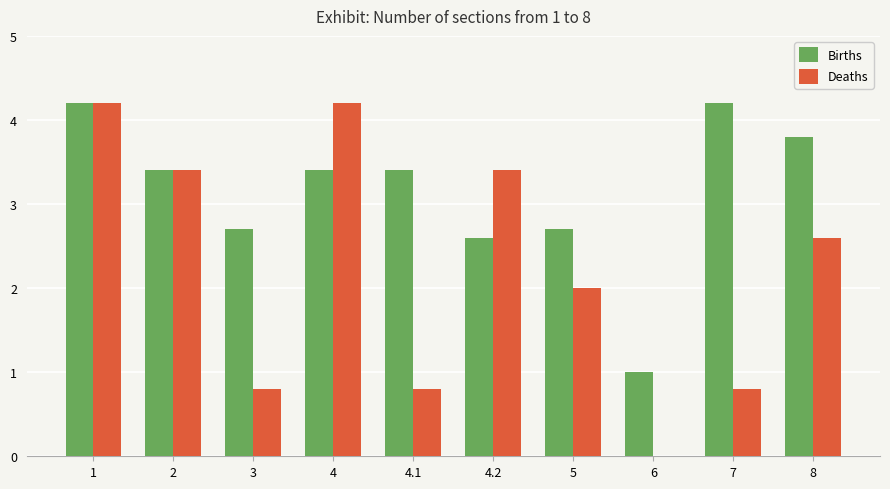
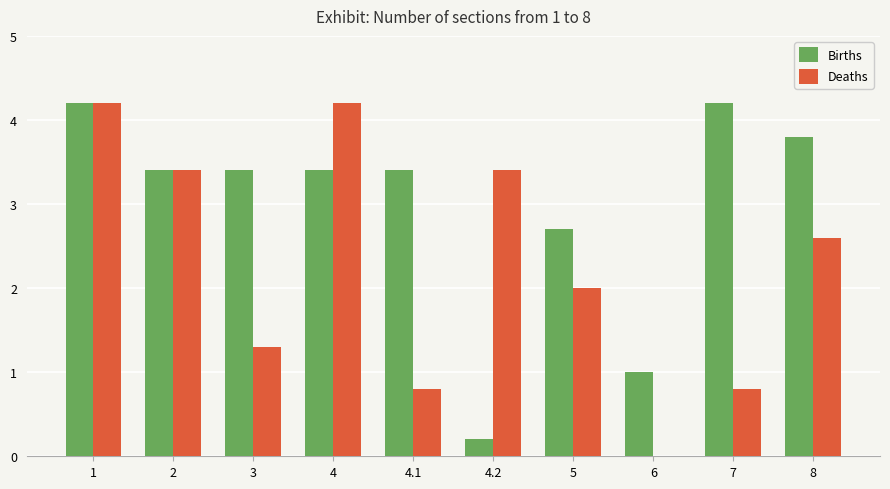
Births, 3: 2.7 -> 3.4
Deaths, 3: 0.8 -> 1.3
Births, 4.2: 2.6 -> 0.2
